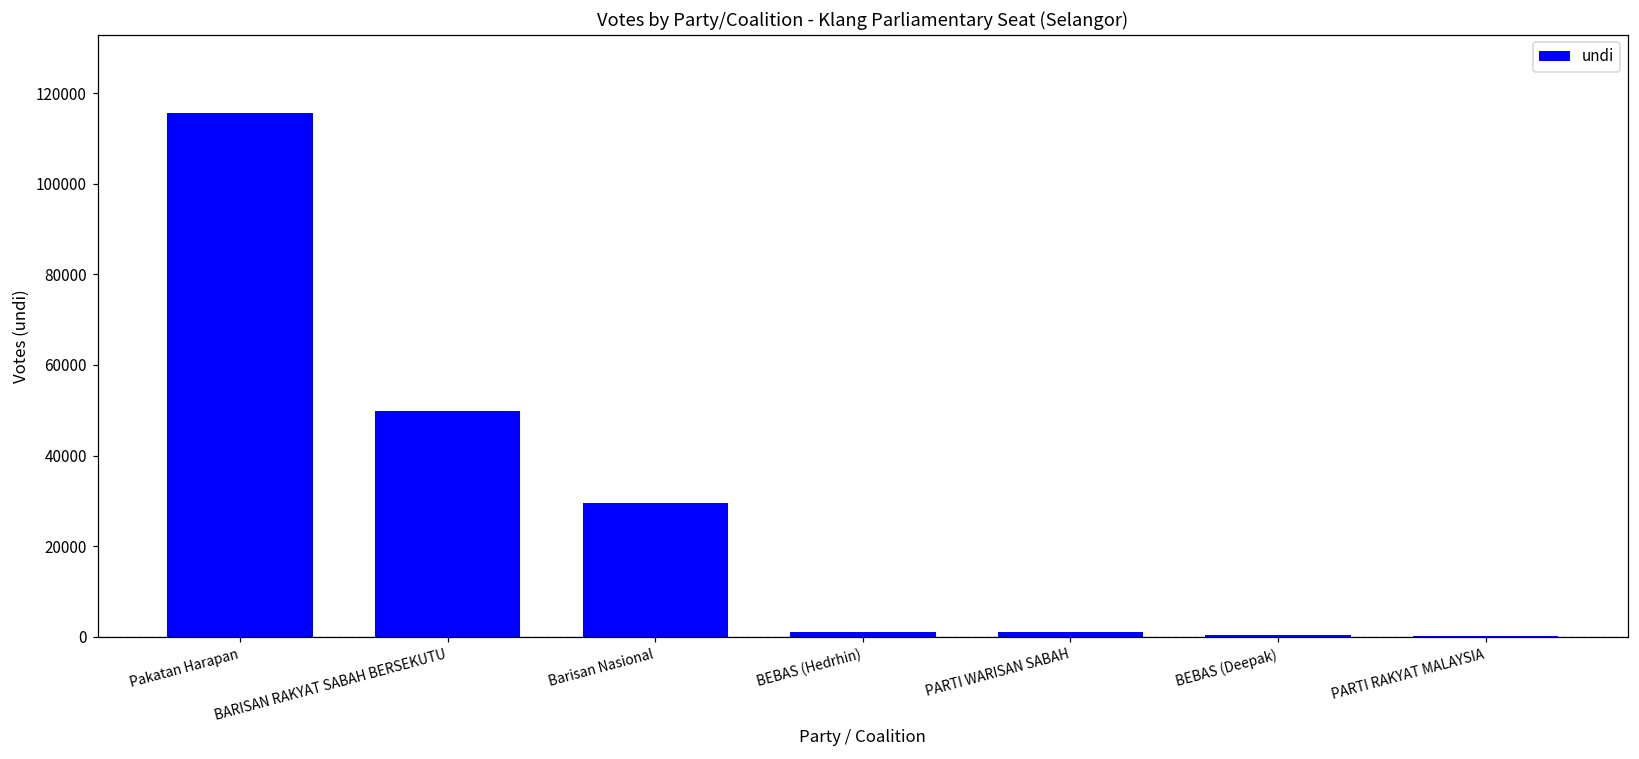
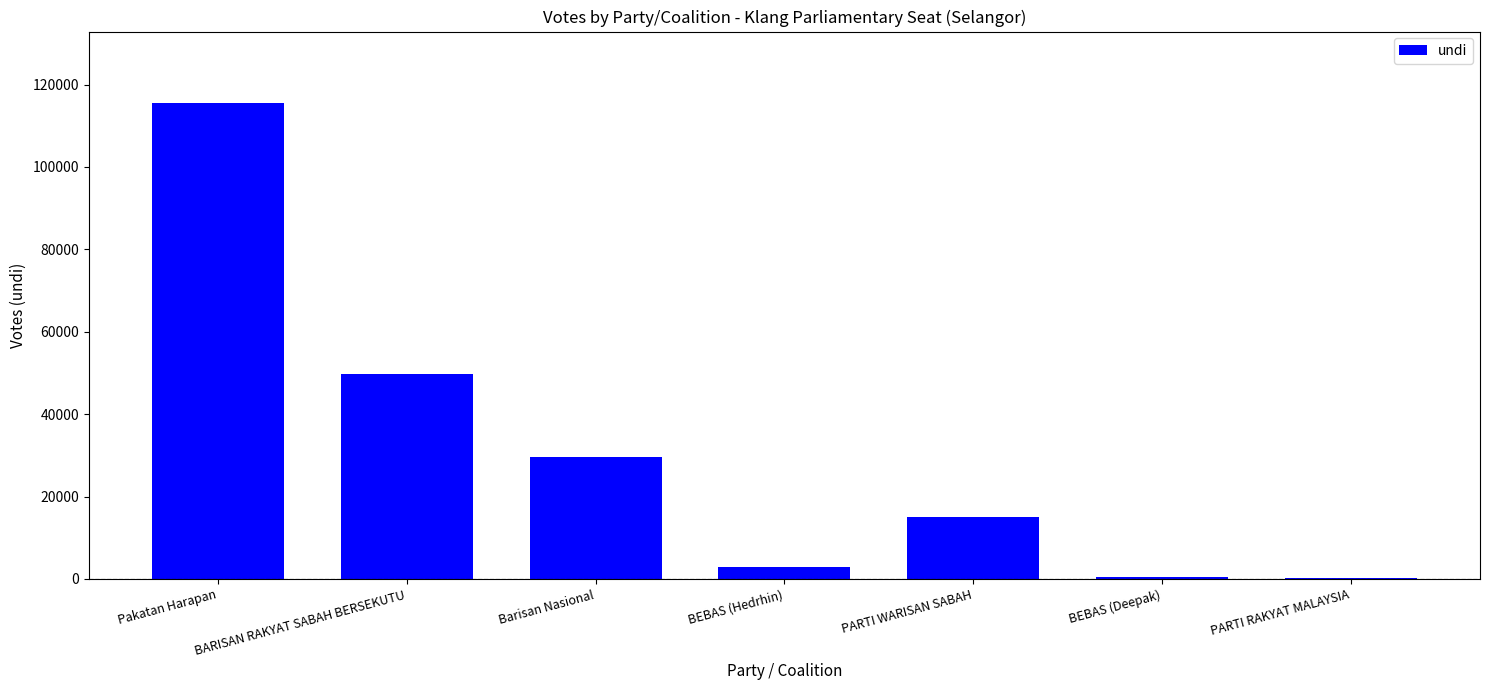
BEBAS (Hedrhin): 1000 -> 3000
PARTI WARISAN SABAH: 1000 -> 15000
